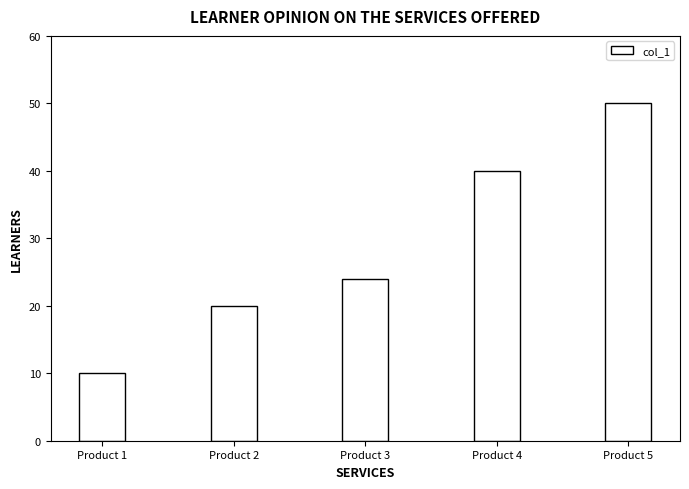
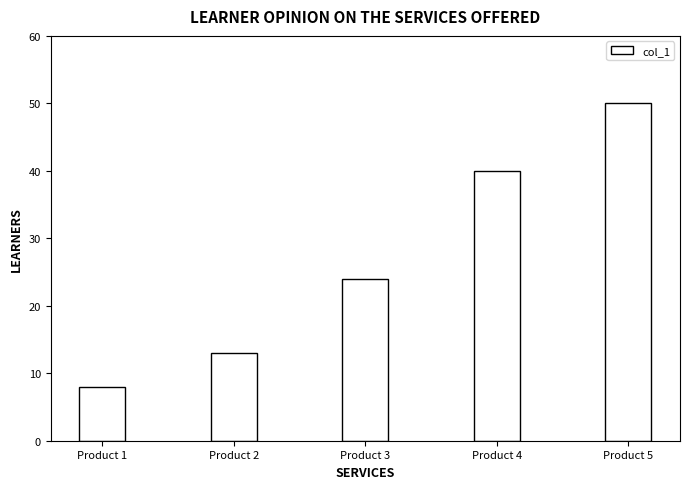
Product 1: 10 -> 8
Product 2: 20 -> 13
